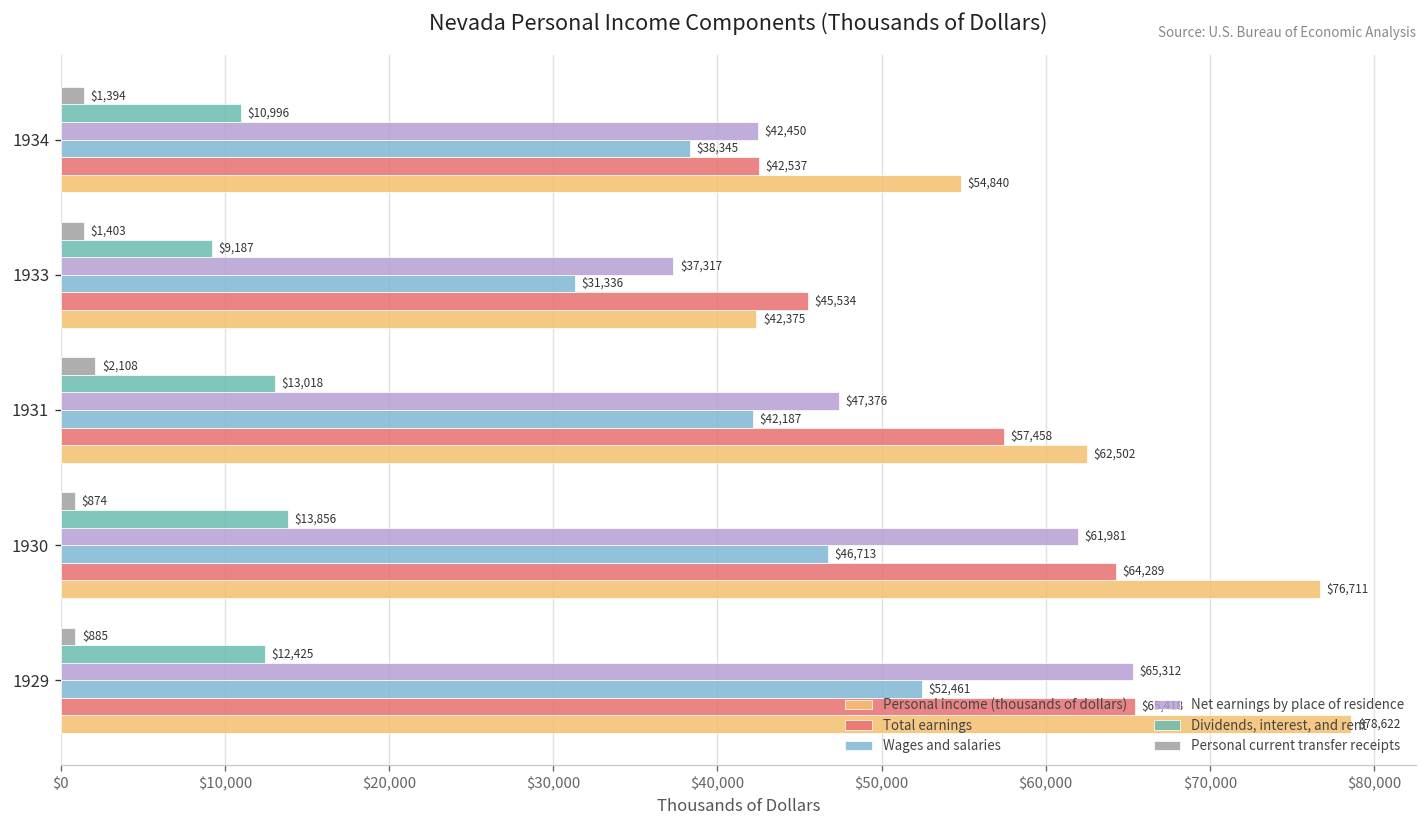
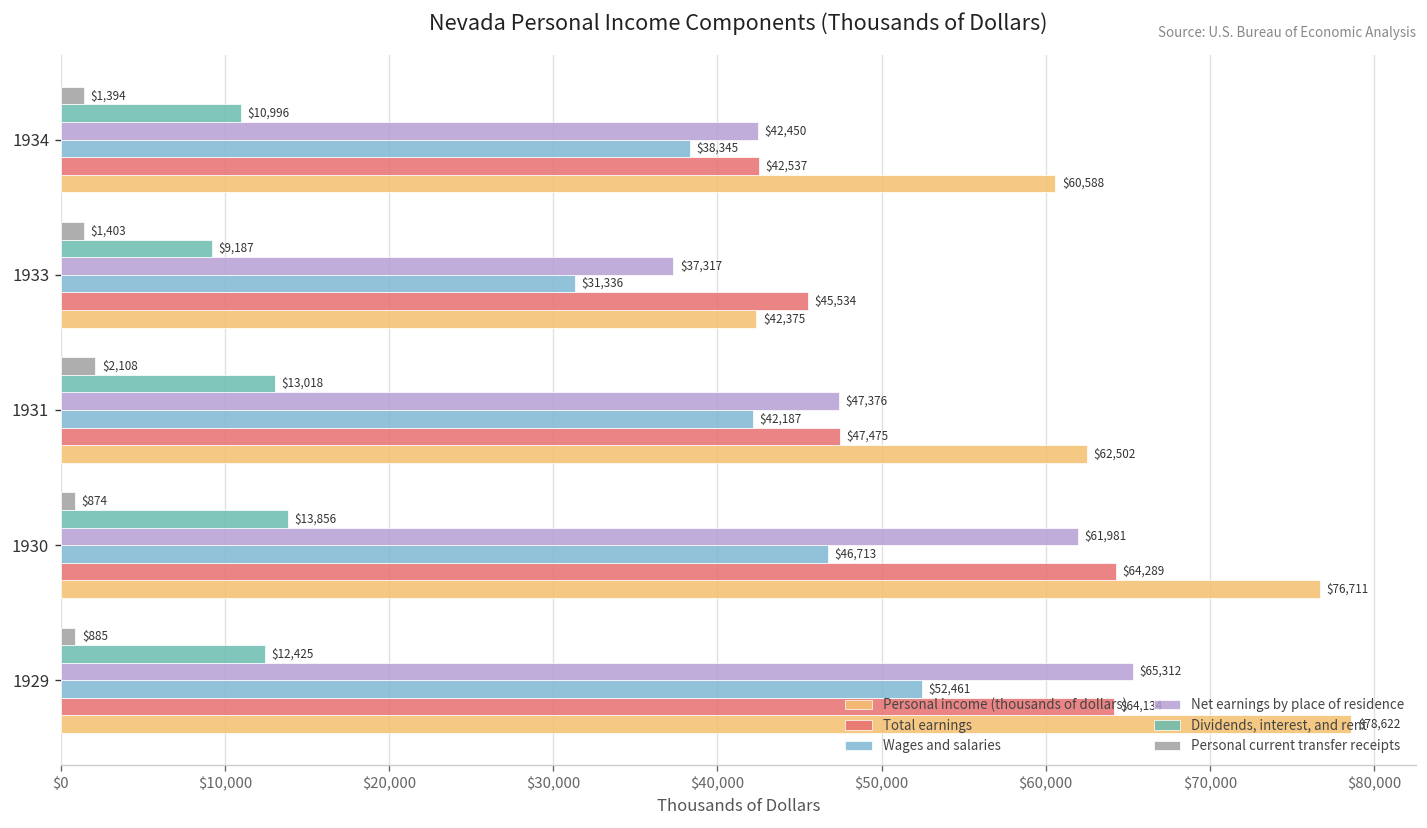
Personal income (thousands of dollars), 1934: $54,840 -> $60,588
Total earnings, 1931: $57,458 -> $47,475
Total earnings, 1929: $65,418 -> $64,134
